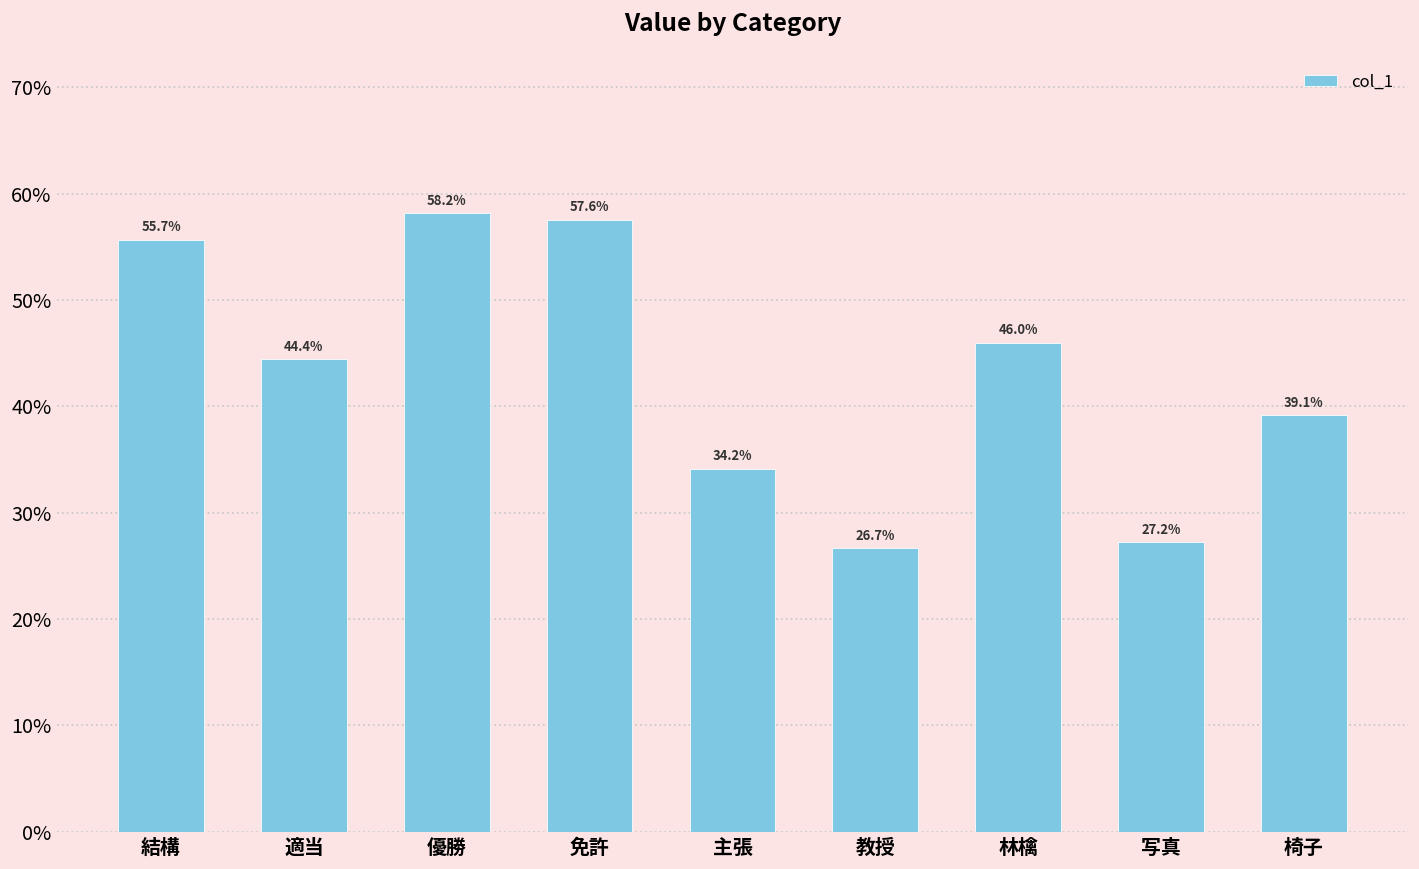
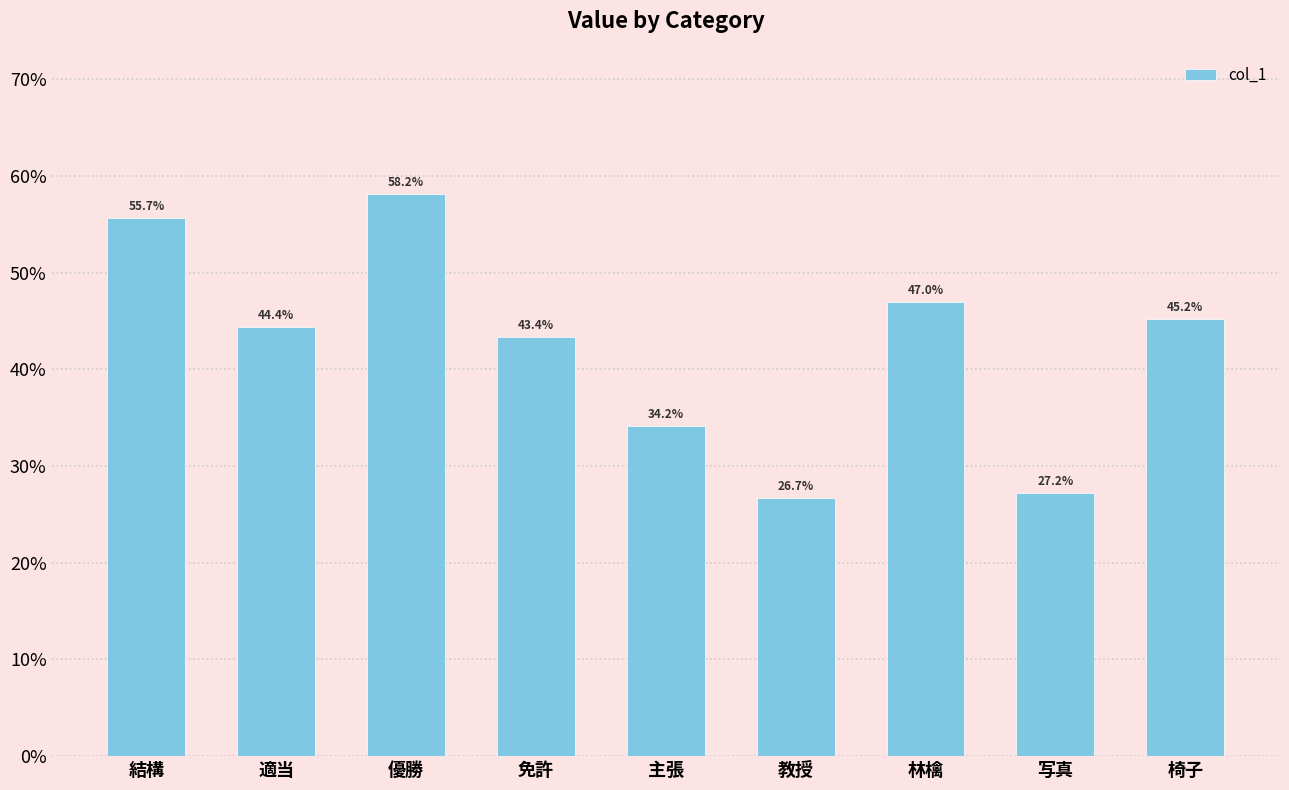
免許: 57.6% -> 43.4%
林檎: 46.0% -> 47.0%
椅子: 39.1% -> 45.2%
